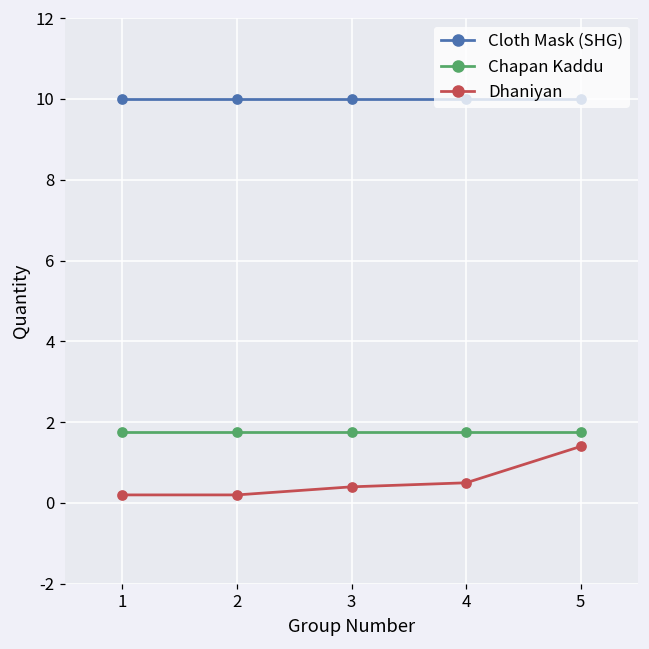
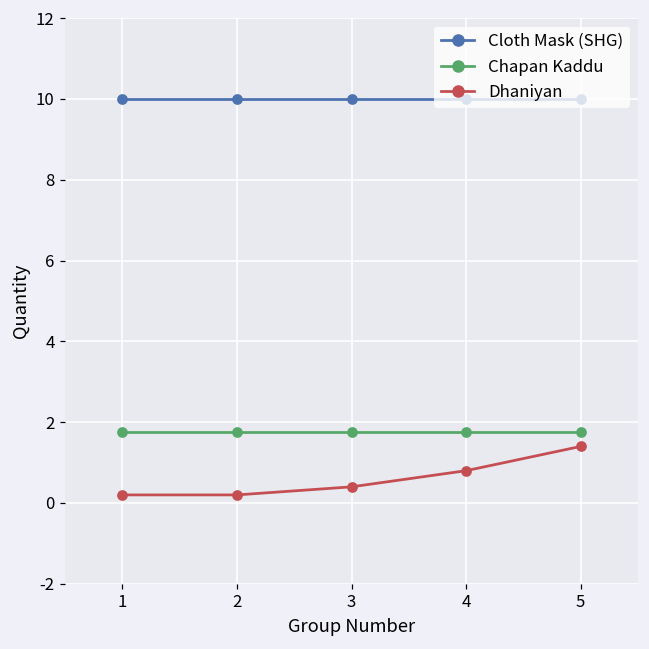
Dhaniyan, 4: 0.5 -> 0.8
